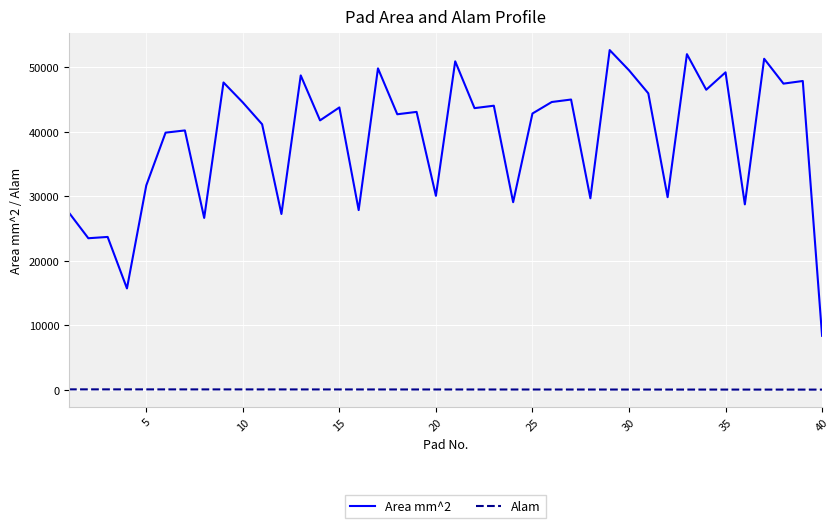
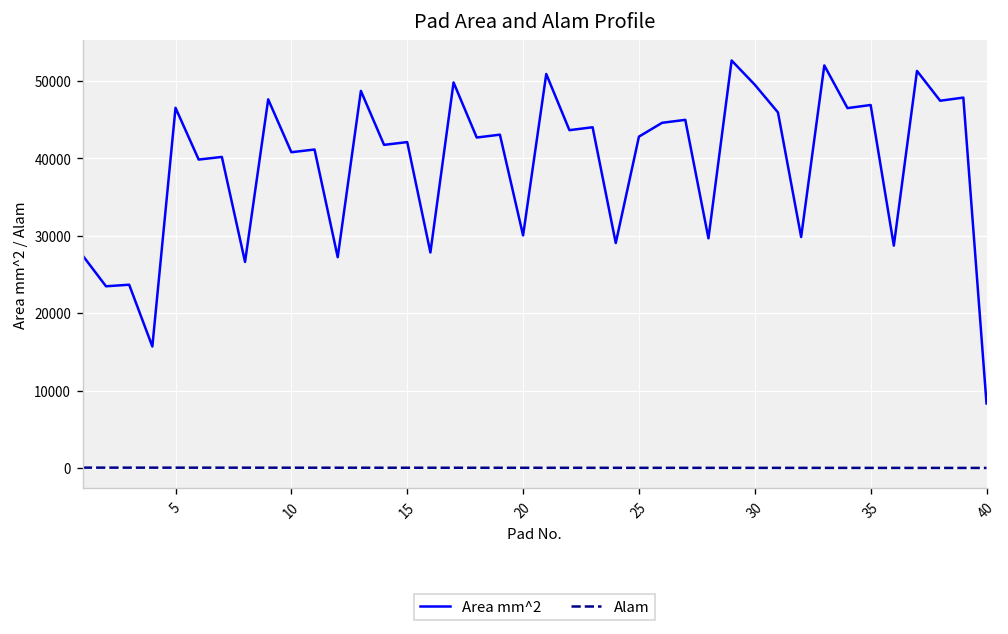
Area mm^2, 5: 32000 -> 47000
Area mm^2, 10: 45000 -> 41000
Area mm^2, 15: 44000 -> 42000
Area mm^2, 35: 49000 -> 47000
